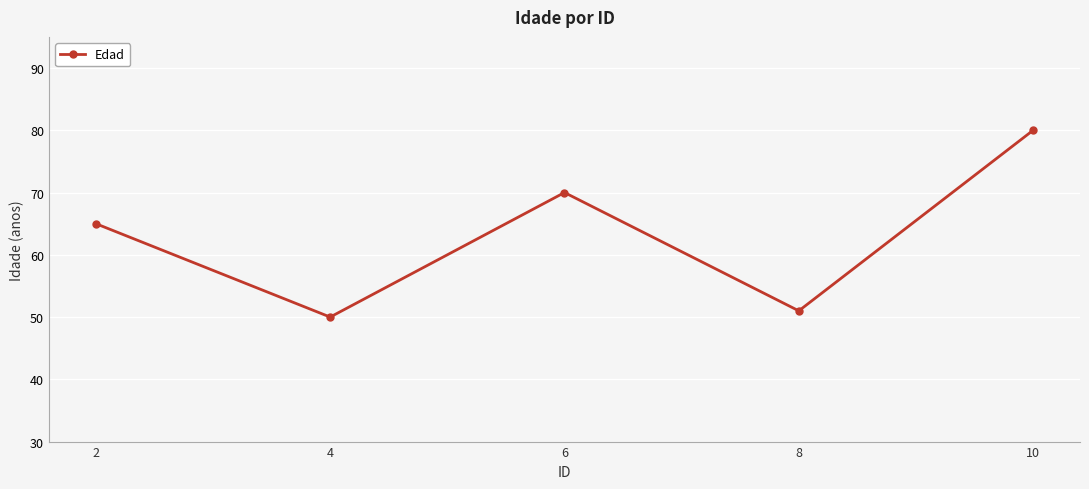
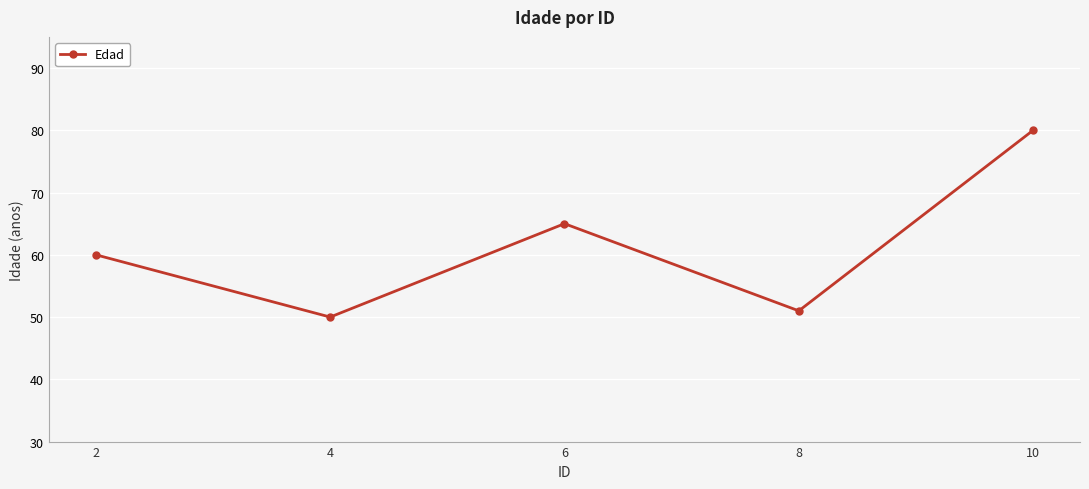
2: 65 -> 60
6: 70 -> 65
